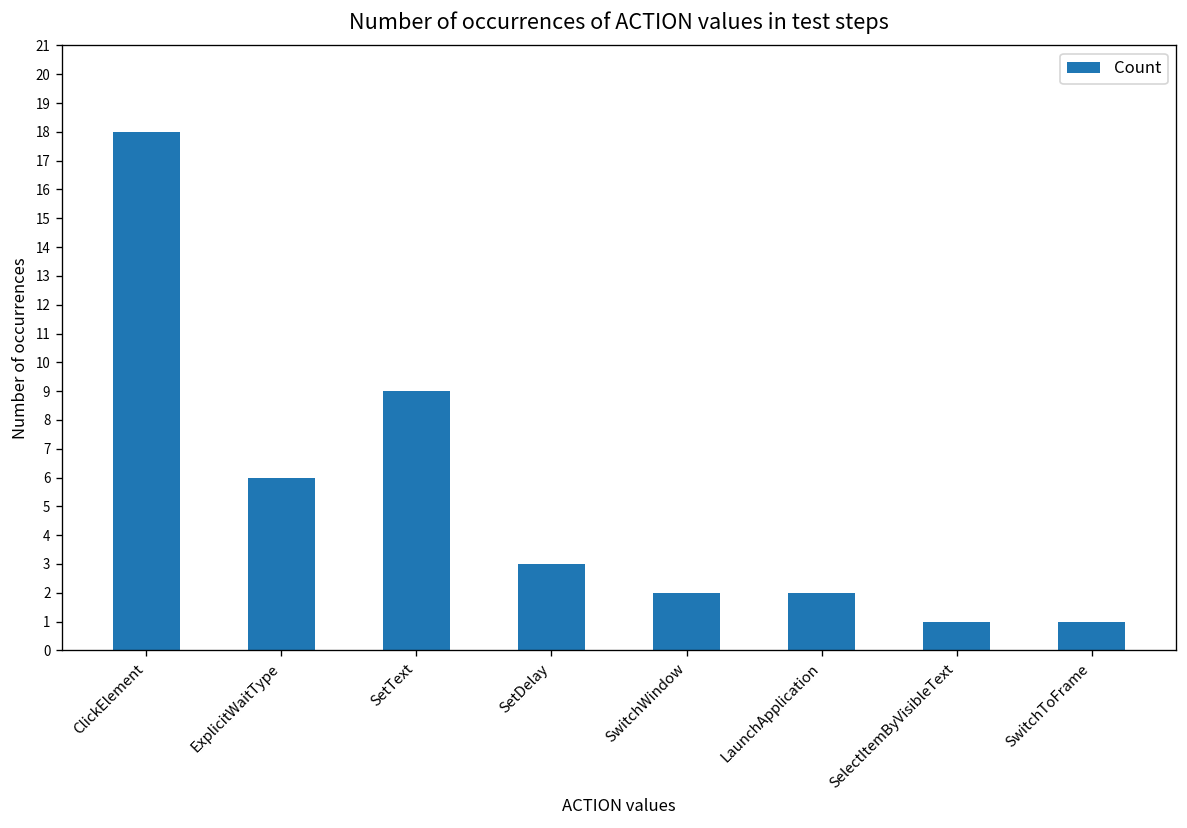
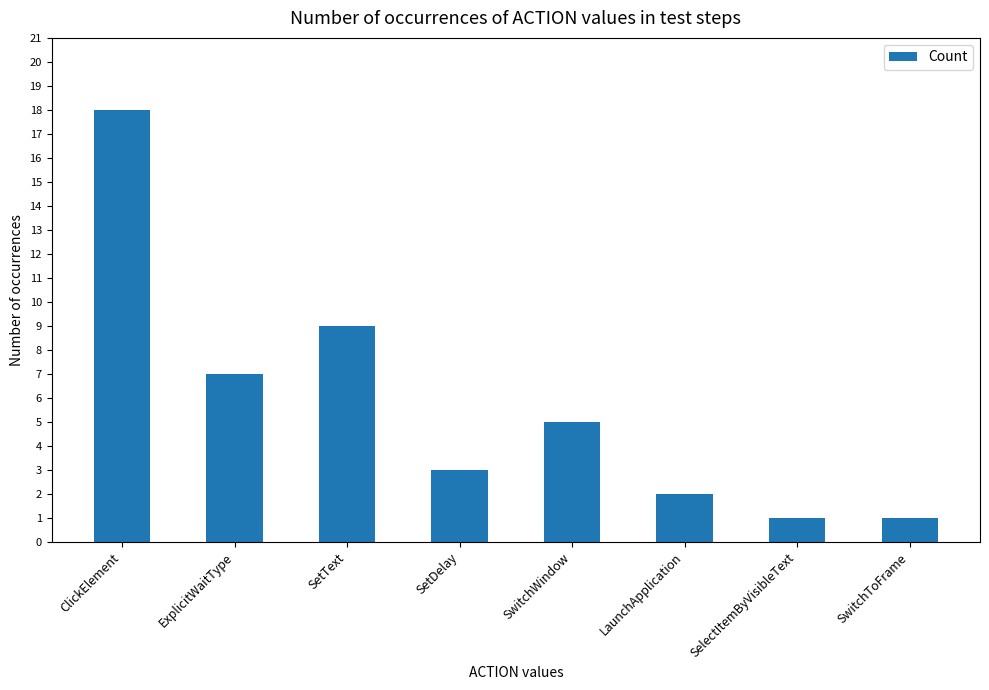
ExplicitWaitType: 6 -> 7
SwitchWindow: 2 -> 5
